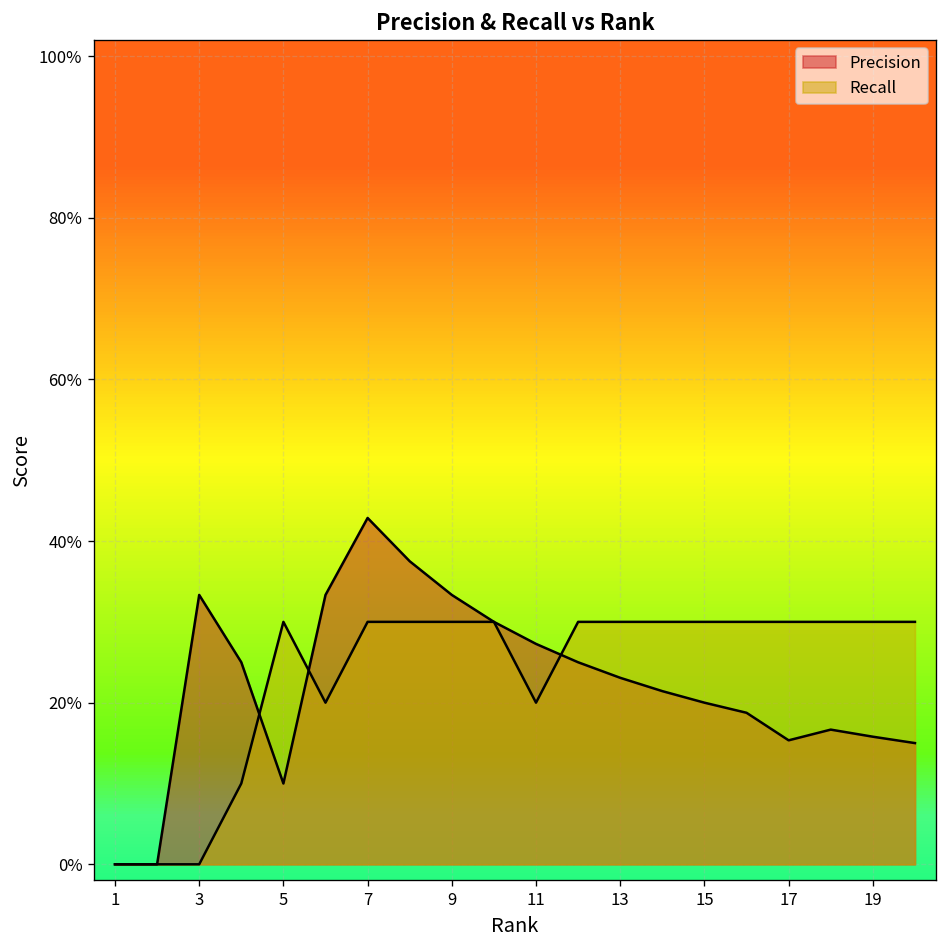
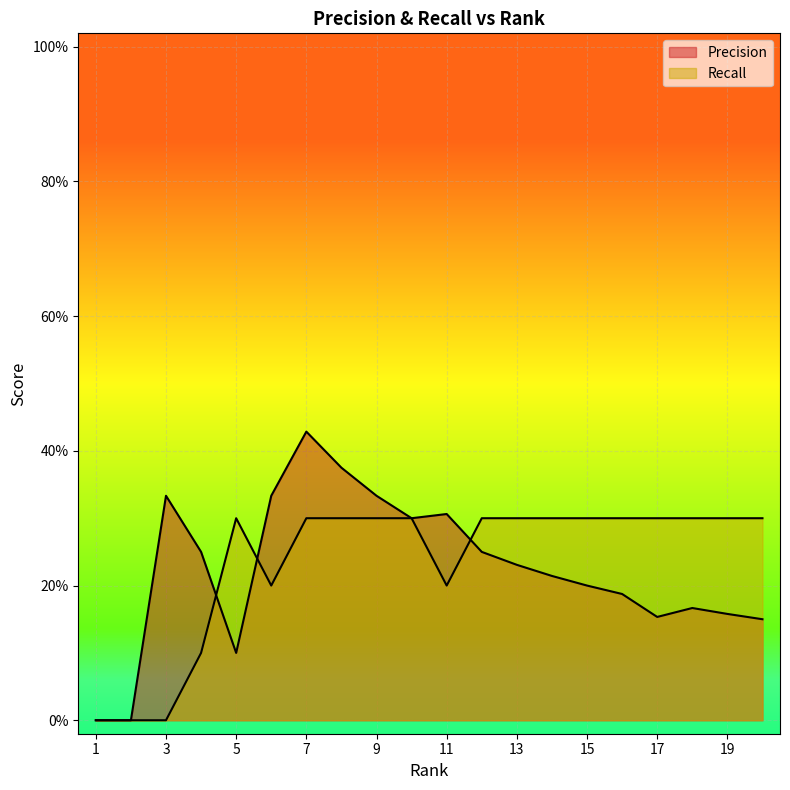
Precision, 11: 27% -> 31%
